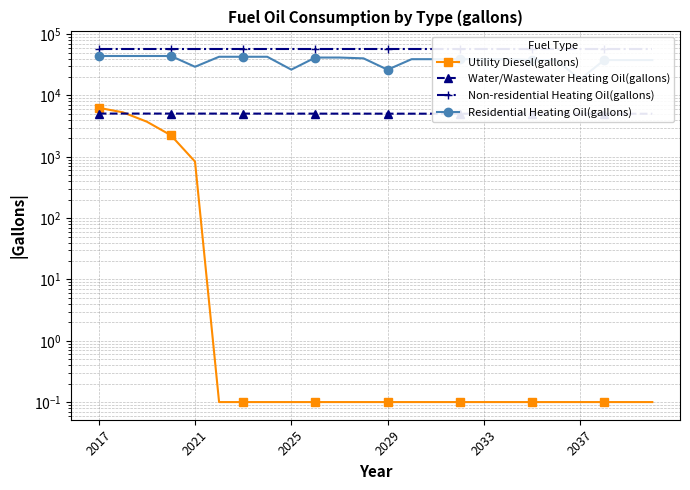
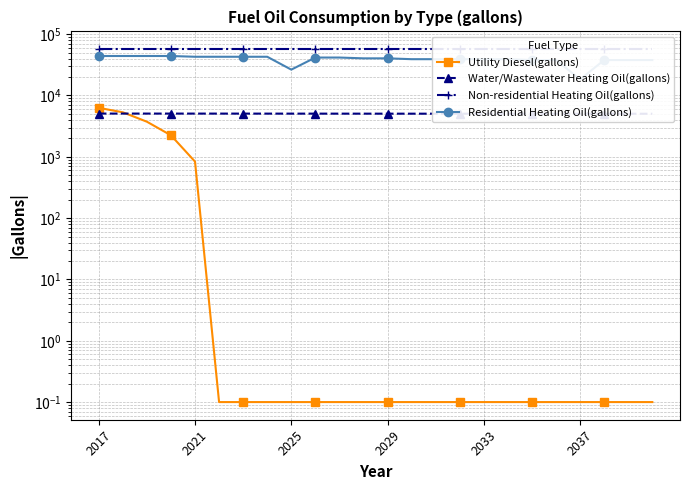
Residential Heating Oil(gallons), 2021: 30000 -> 40000
Residential Heating Oil(gallons), 2029: 26000 -> 40000
